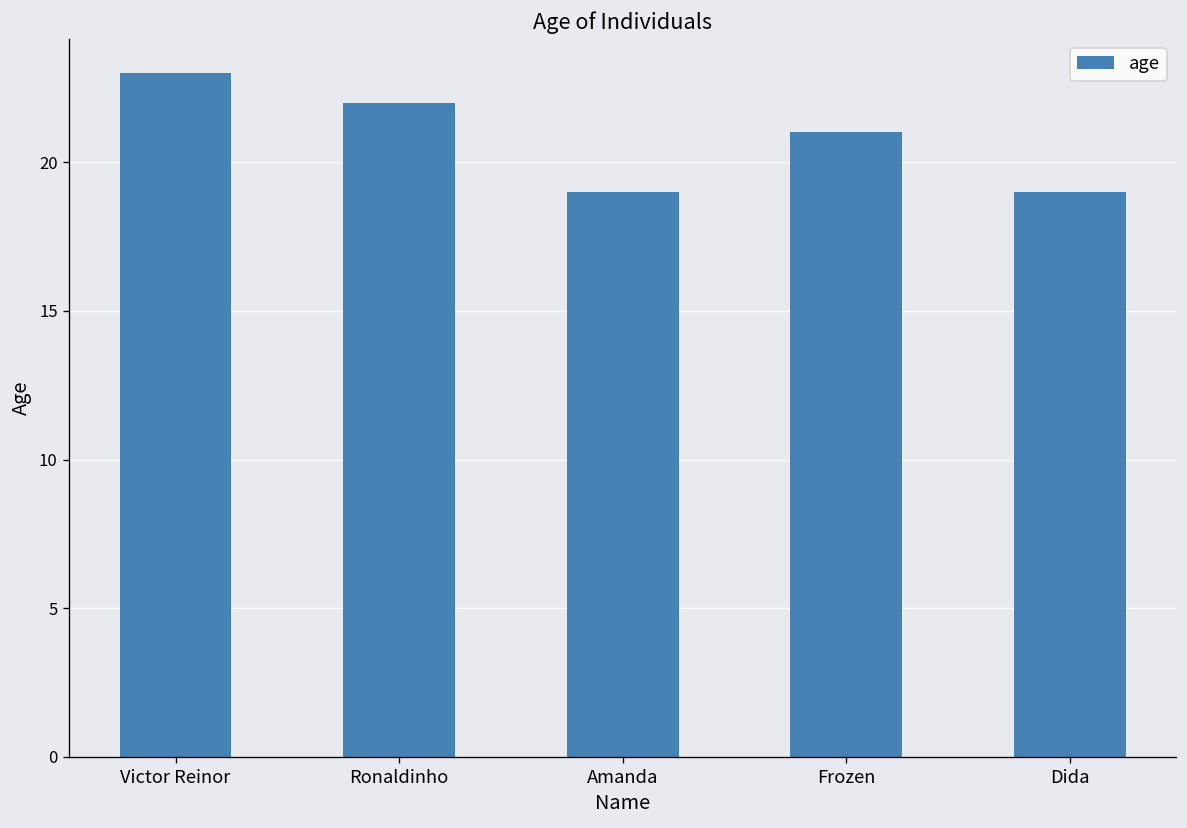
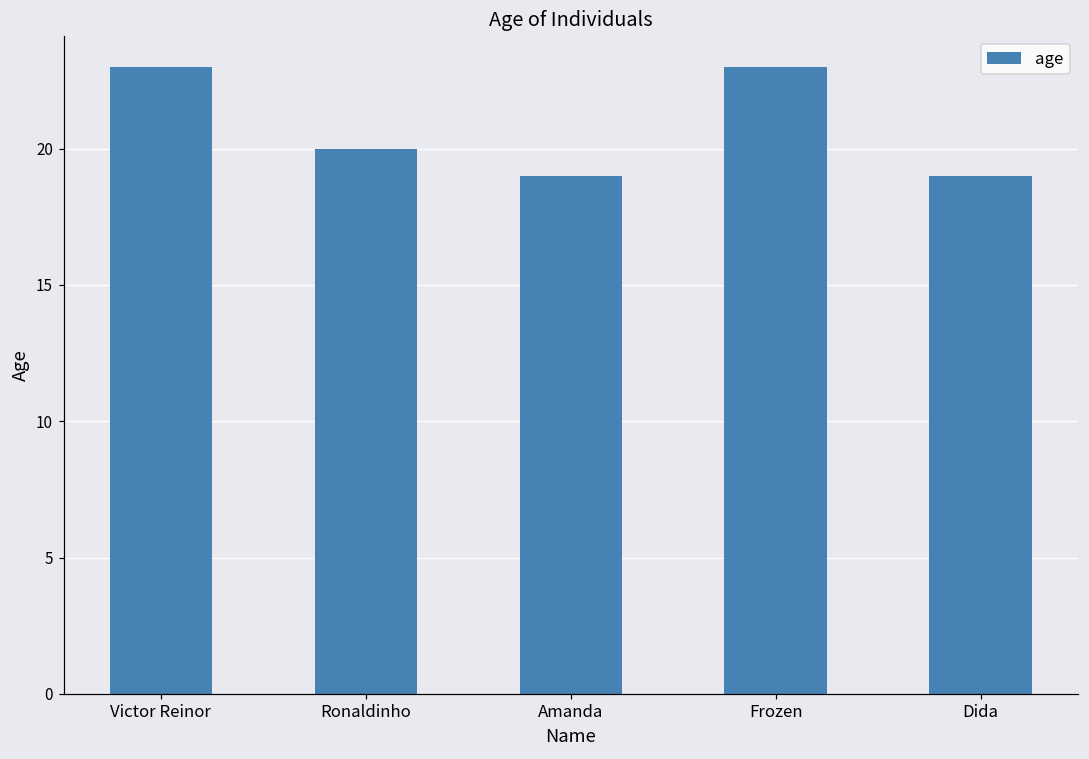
Ronaldinho: 22 -> 20
Frozen: 21 -> 23
